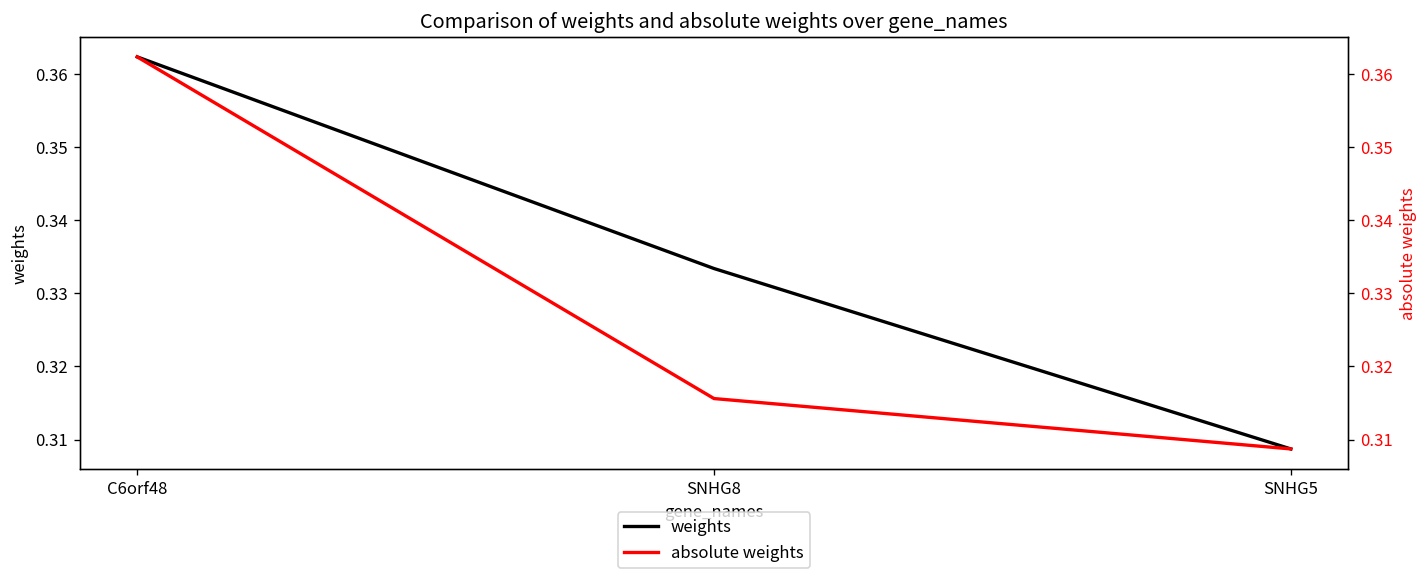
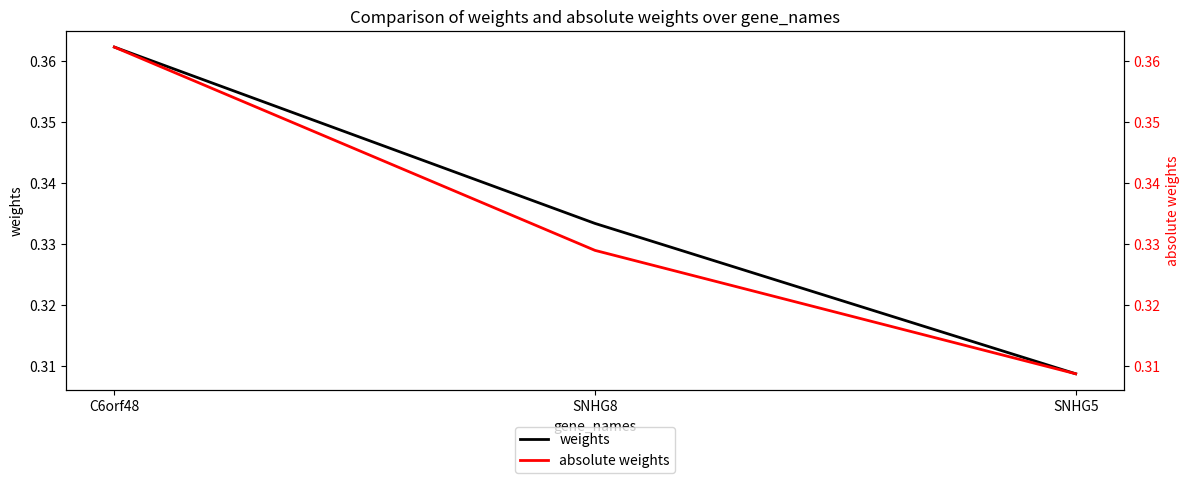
absolute weights, SNHG8: 0.316 -> 0.329
